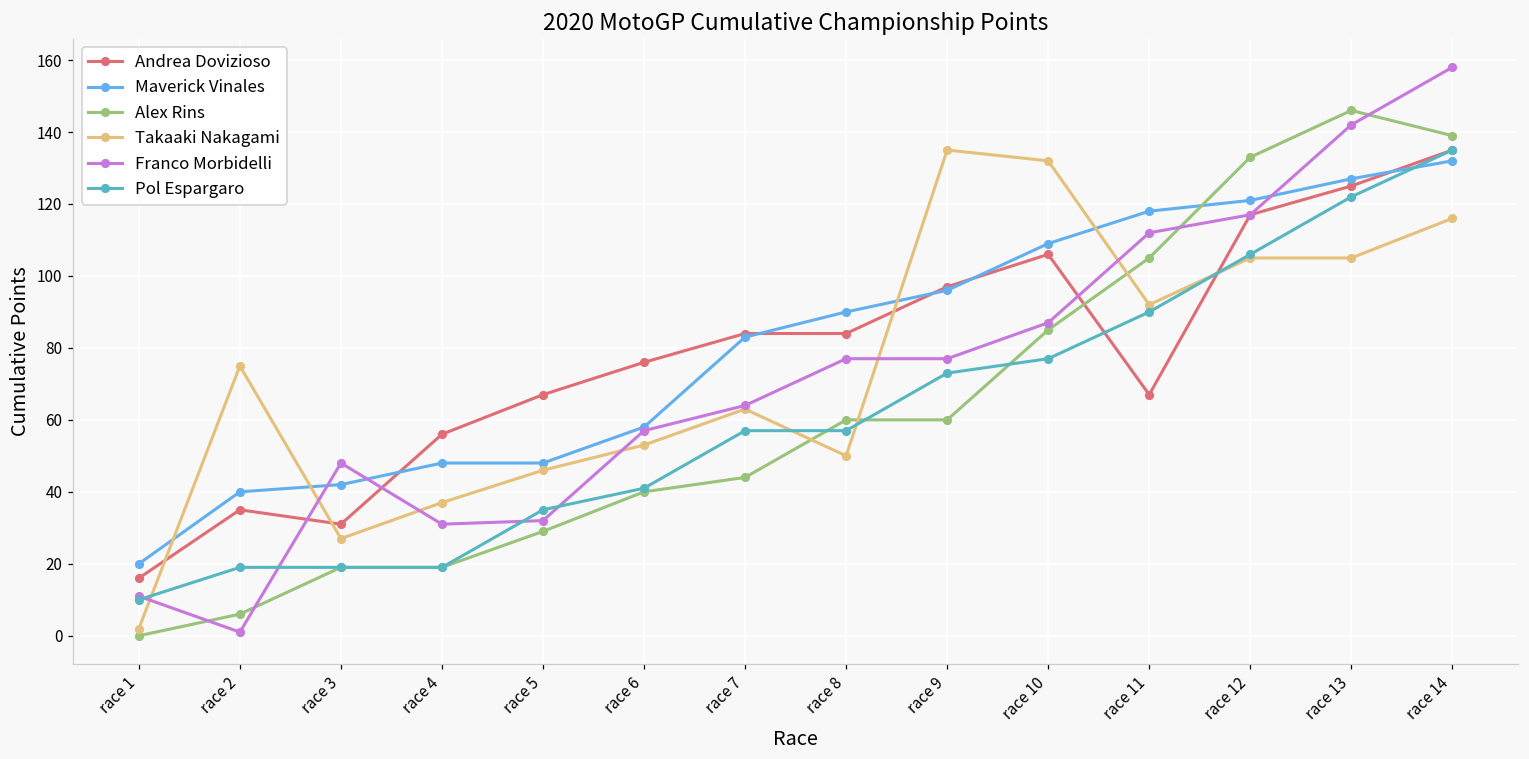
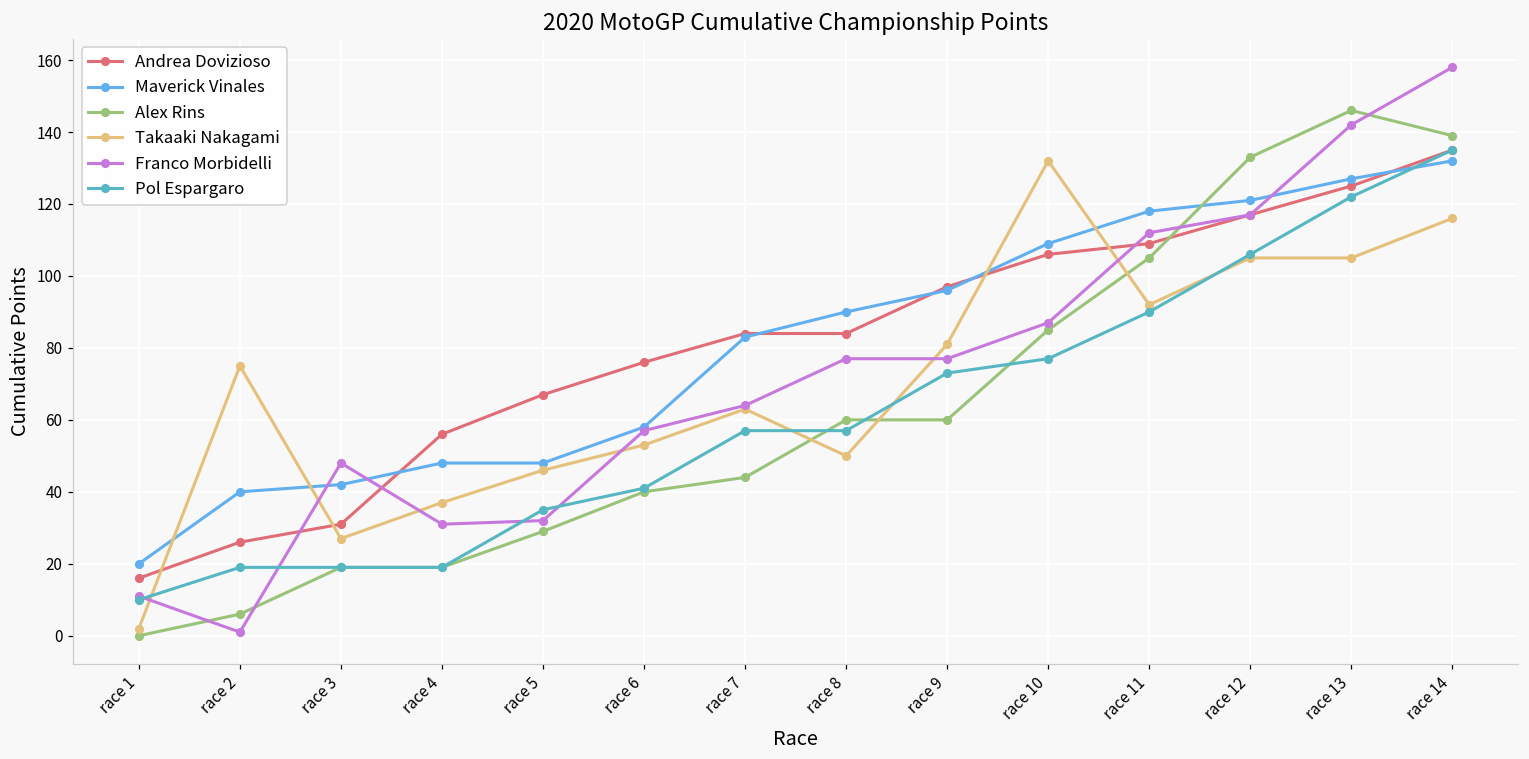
Andrea Dovizioso, race 2: 35 -> 26
Takaaki Nakagami, race 9: 135 -> 81
Andrea Dovizioso, race 11: 67 -> 109
